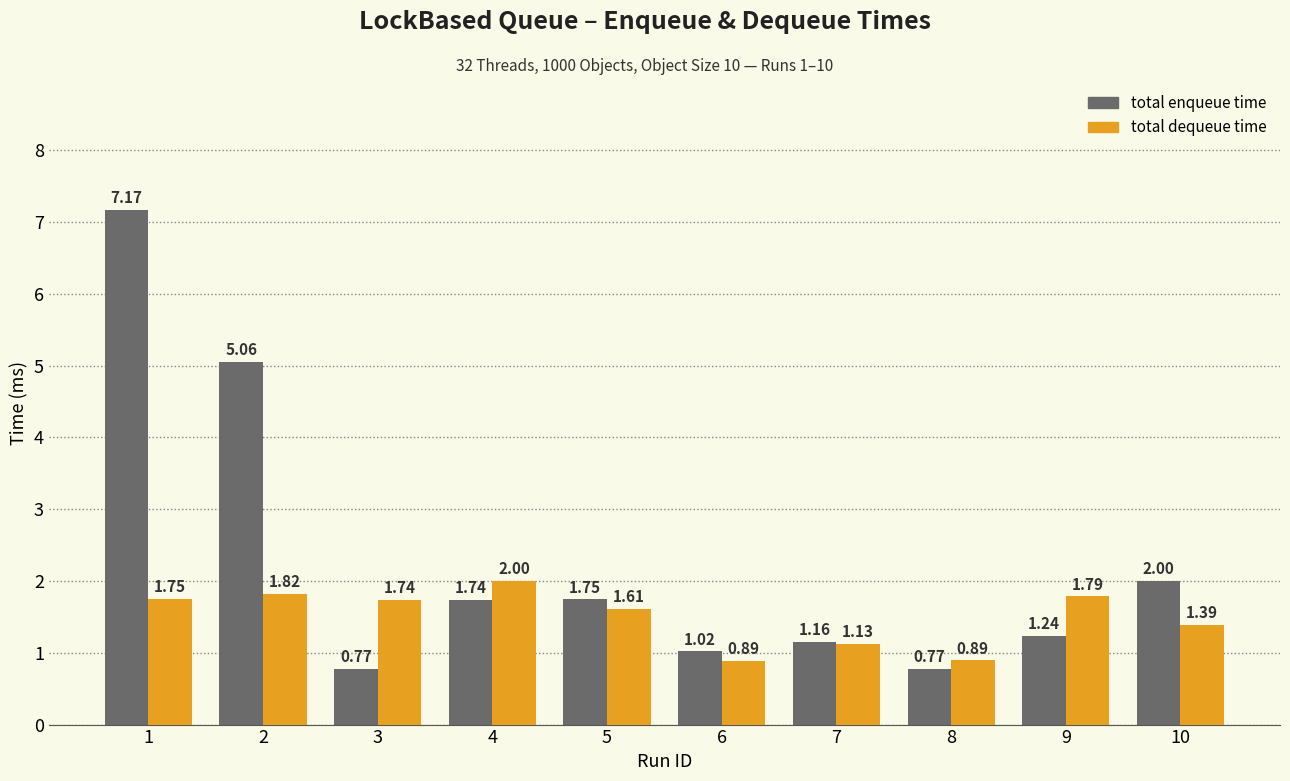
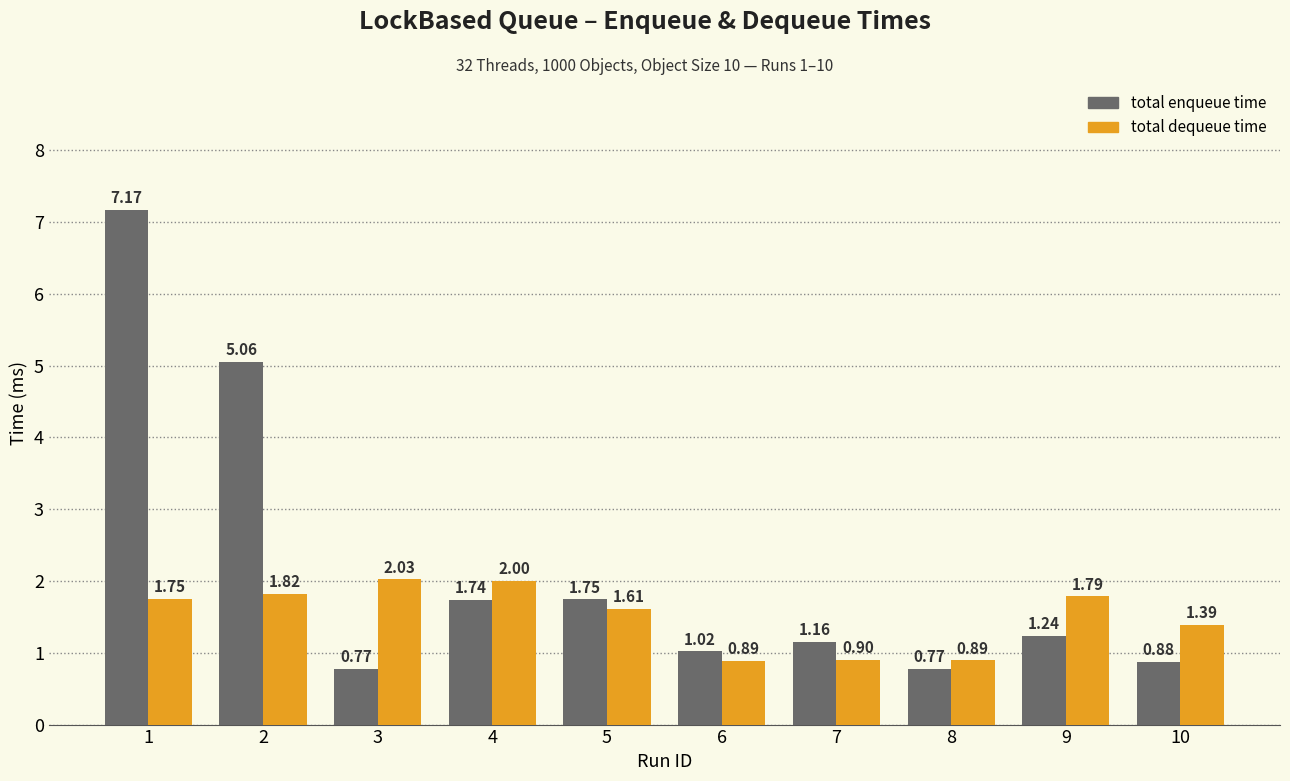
total dequeue time, 3: 1.74 -> 2.03
total dequeue time, 7: 1.13 -> 0.90
total enqueue time, 10: 2.00 -> 0.88
